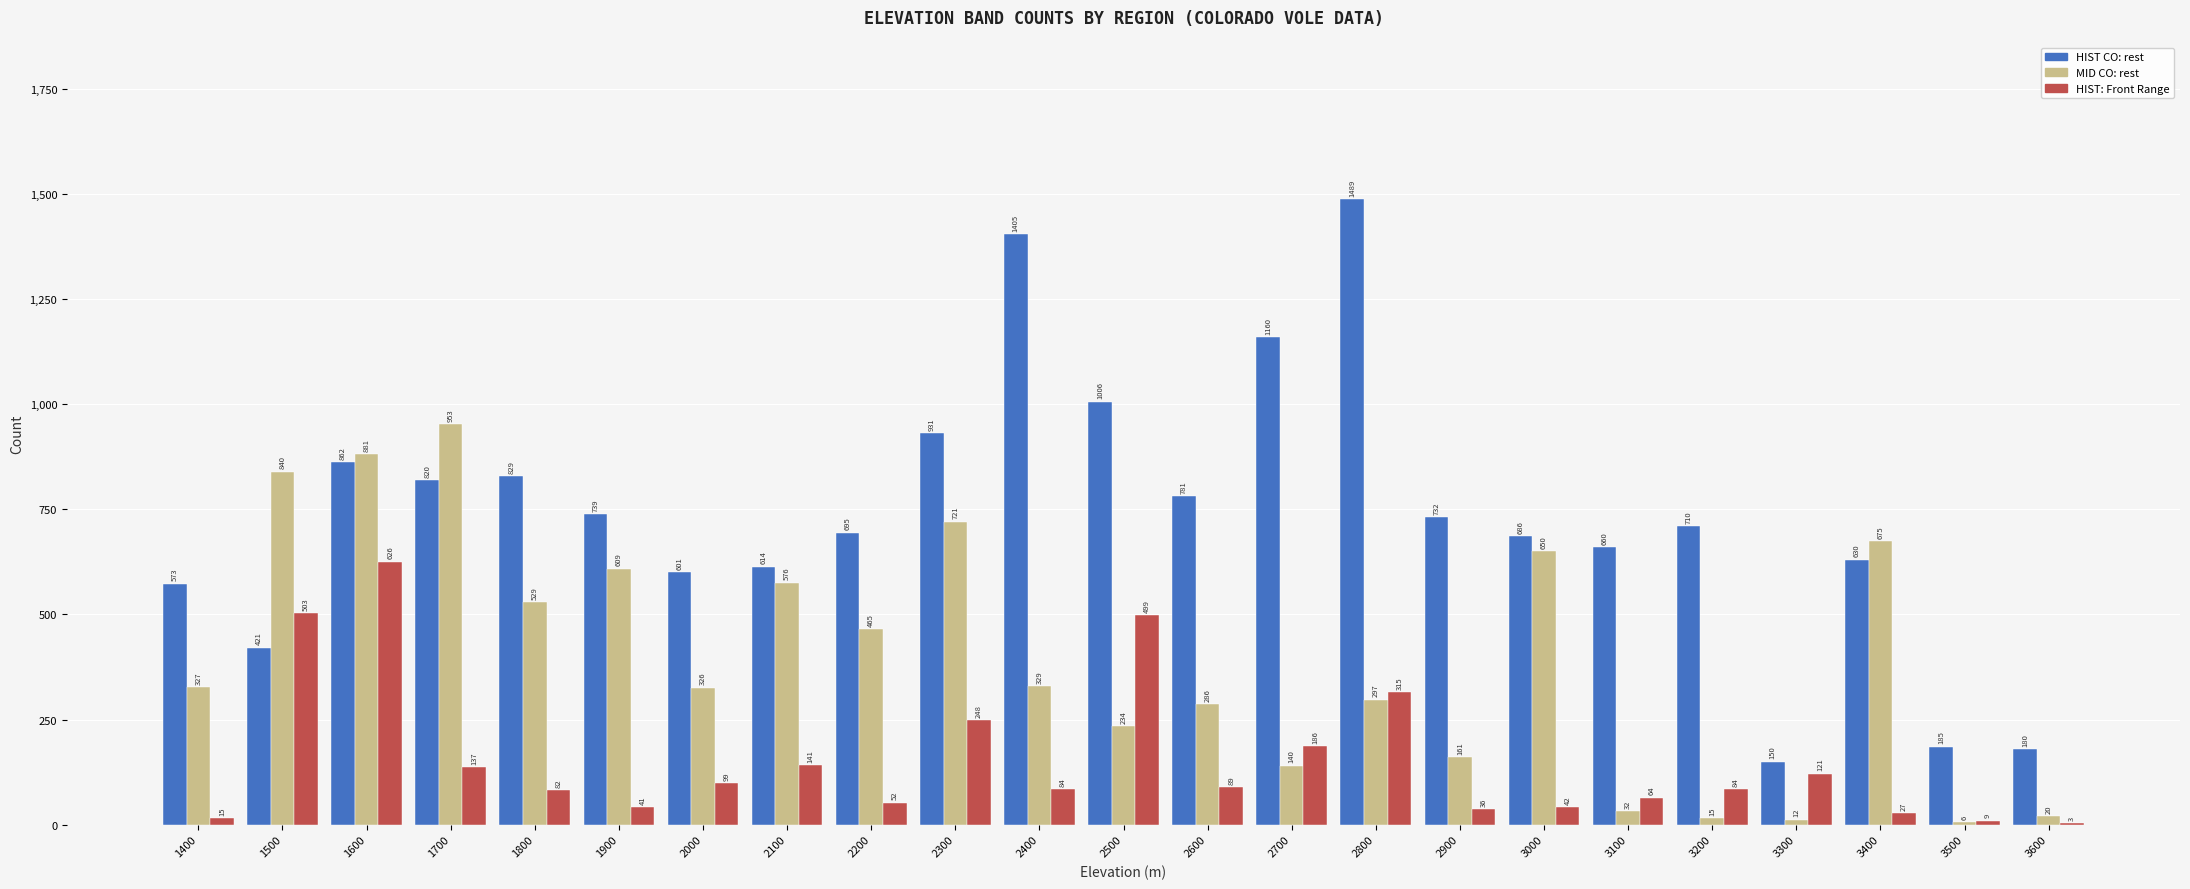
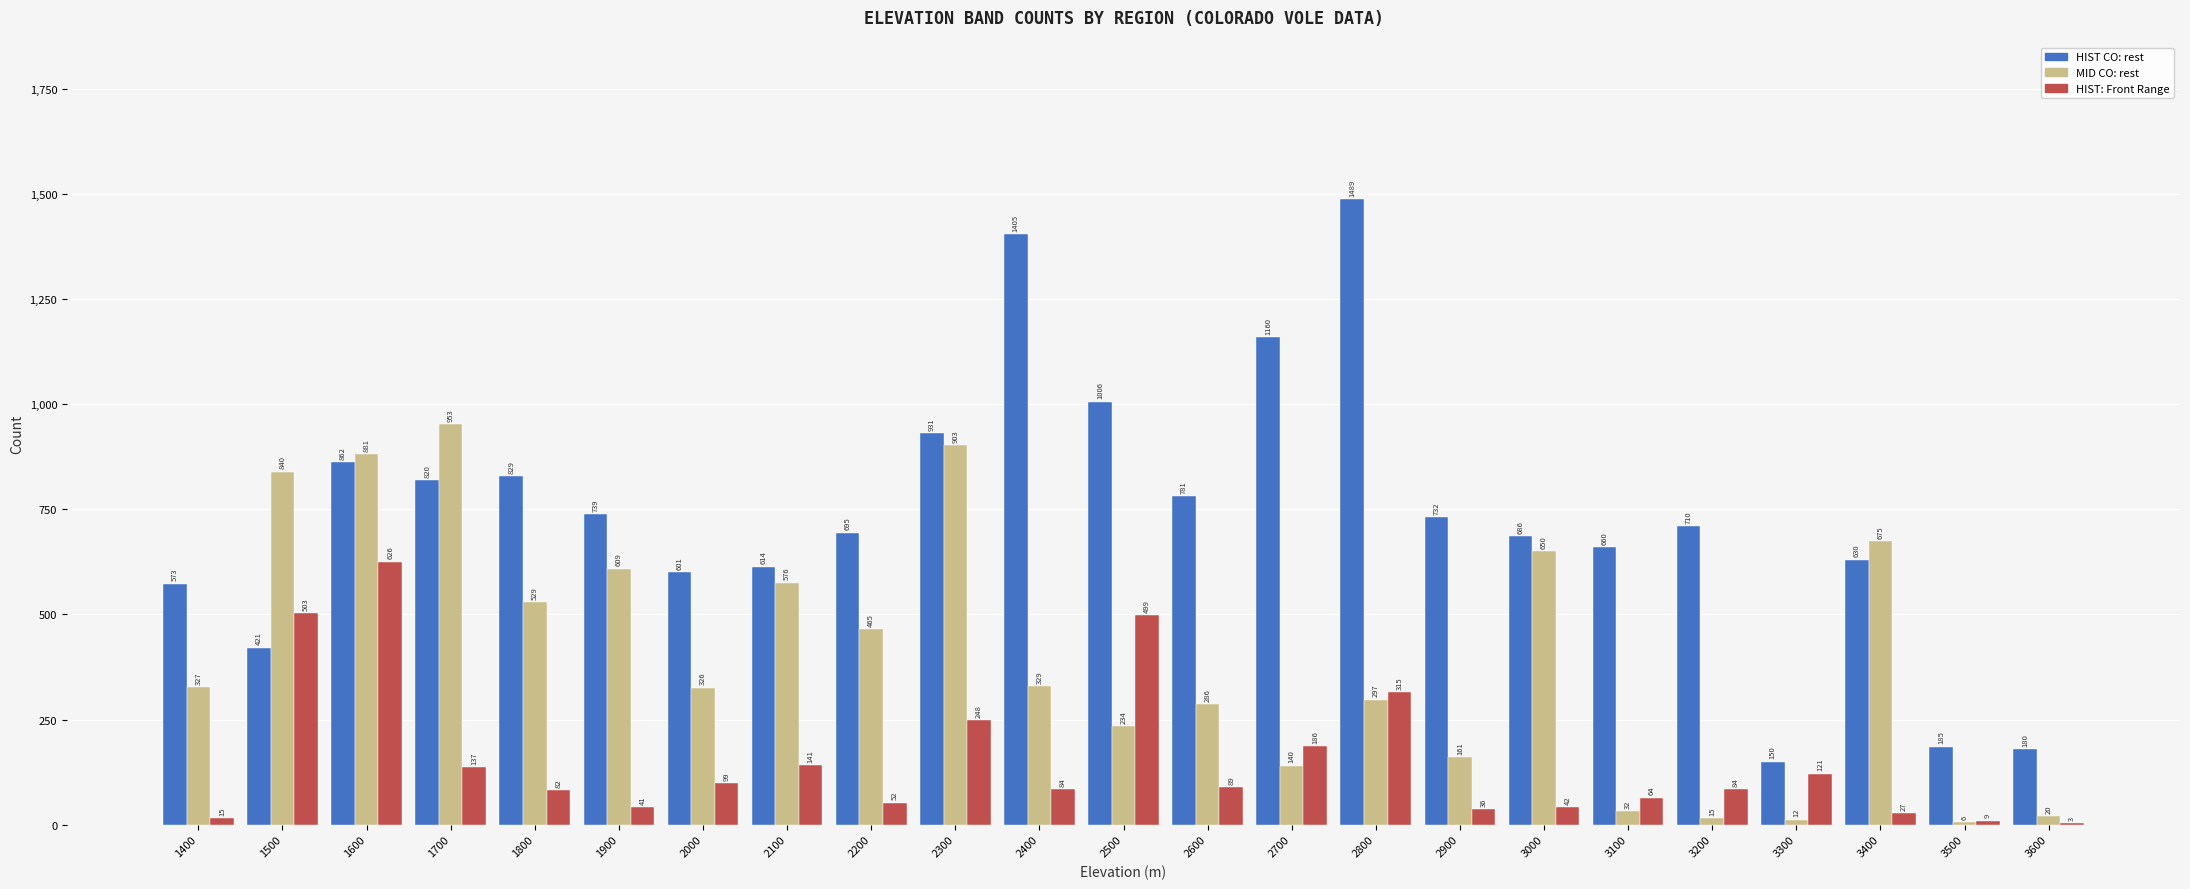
MID CO: rest, 2300: 721 -> 903
